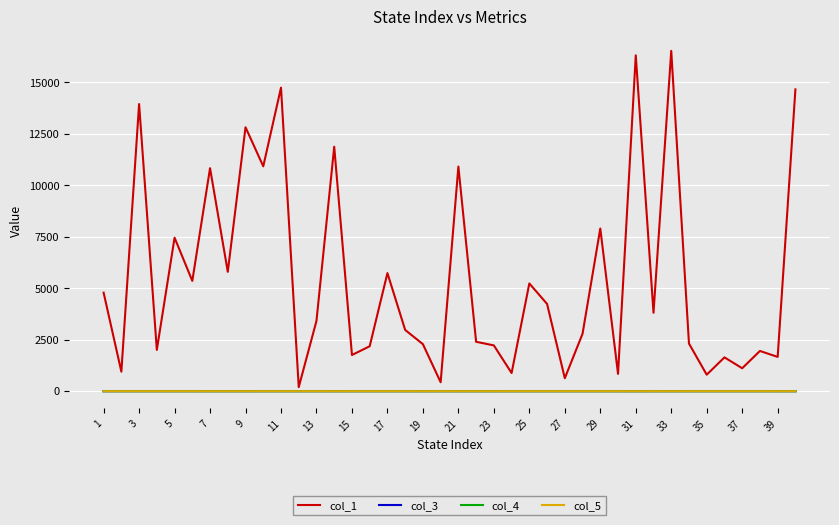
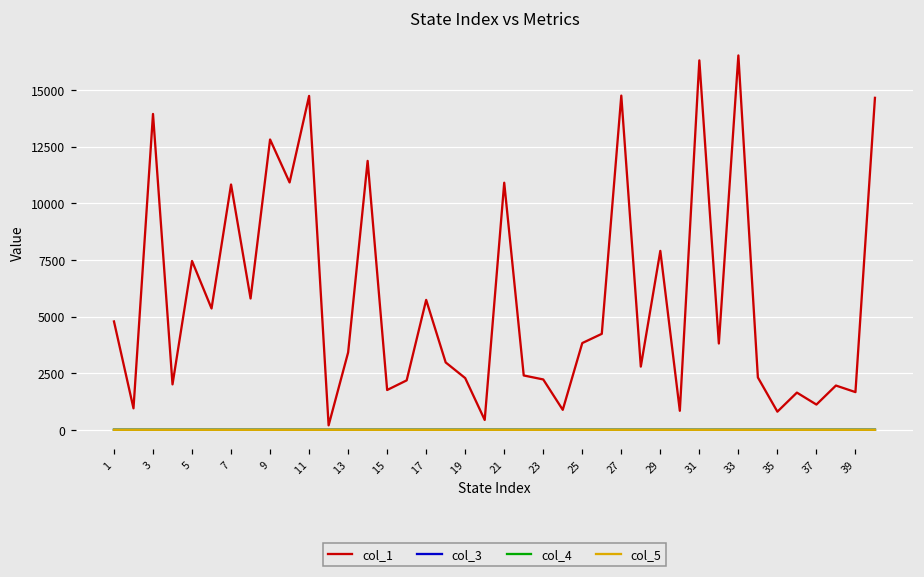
col_1, 25: 5200 -> 3800
col_1, 27: 600 -> 14800
